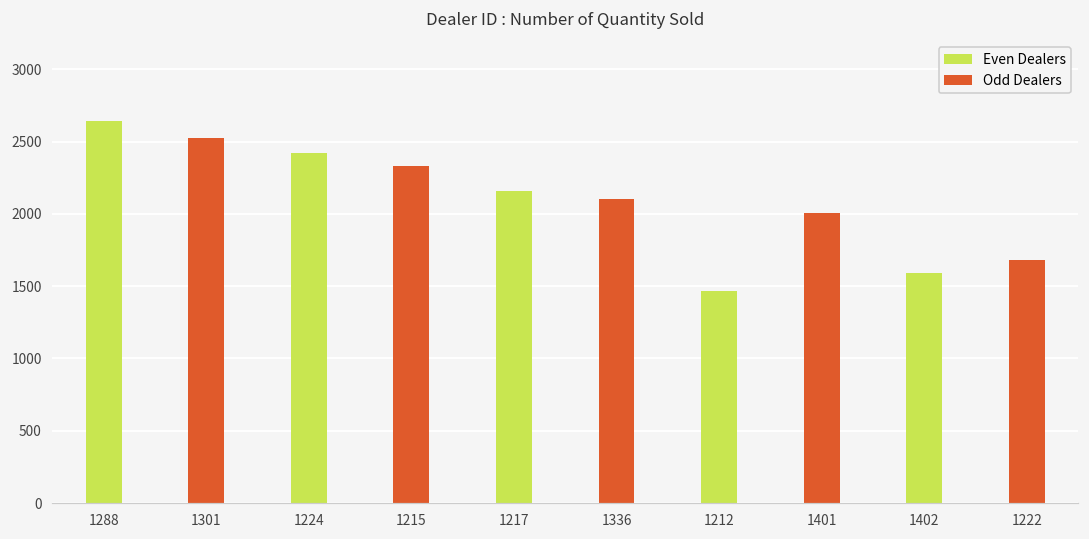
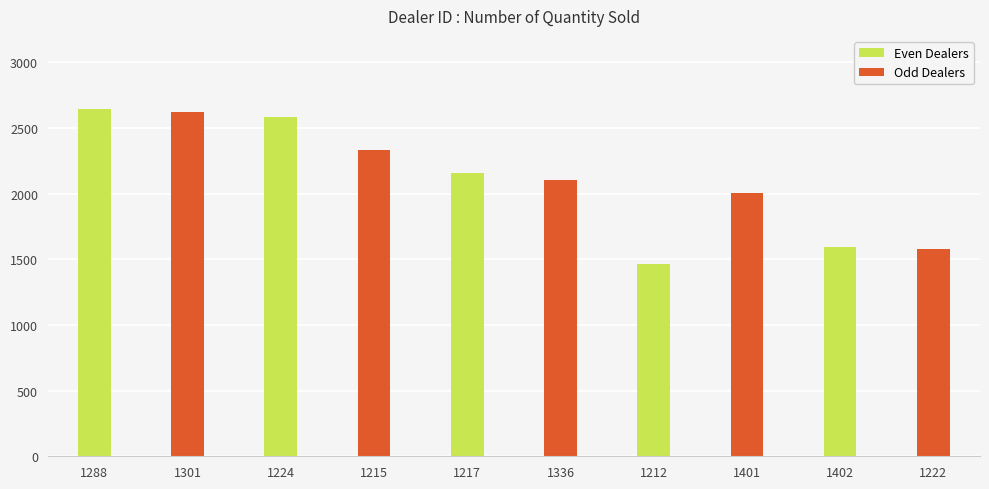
1301: 2520 -> 2620
1224: 2420 -> 2580
1222: 1680 -> 1570
